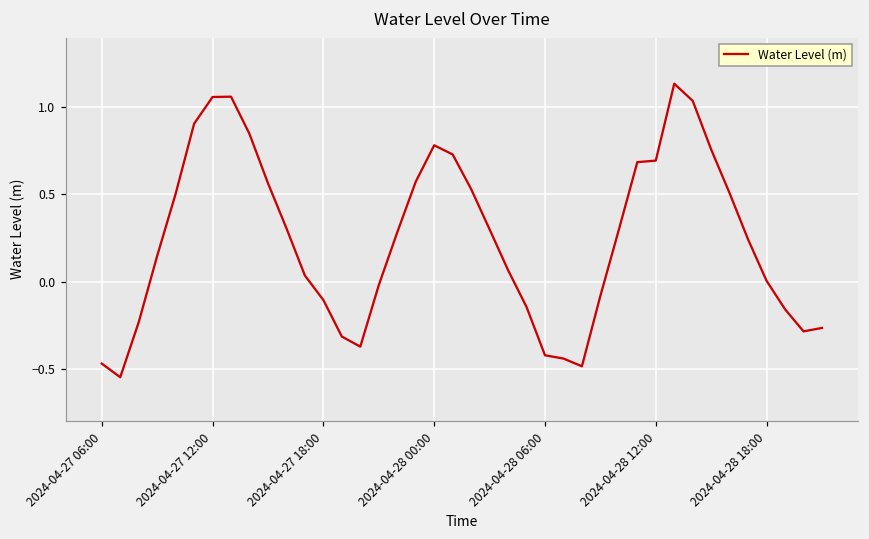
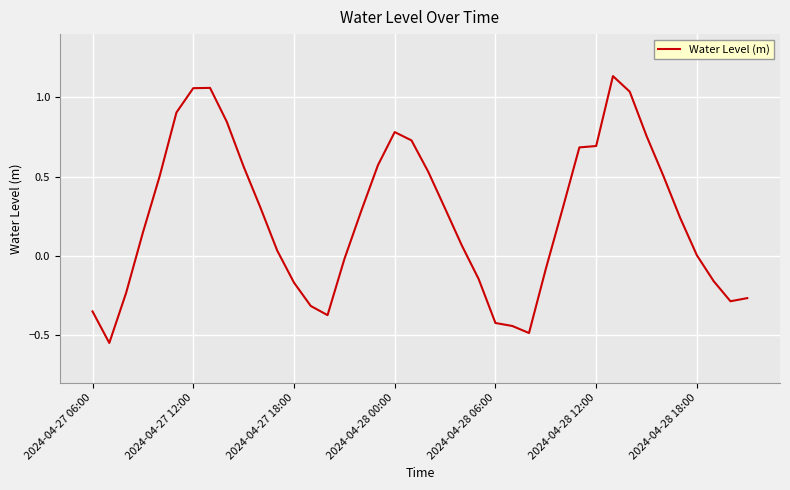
2024-04-27 06:00: -0.47 -> -0.35
2024-04-27 18:00: -0.11 -> -0.17
